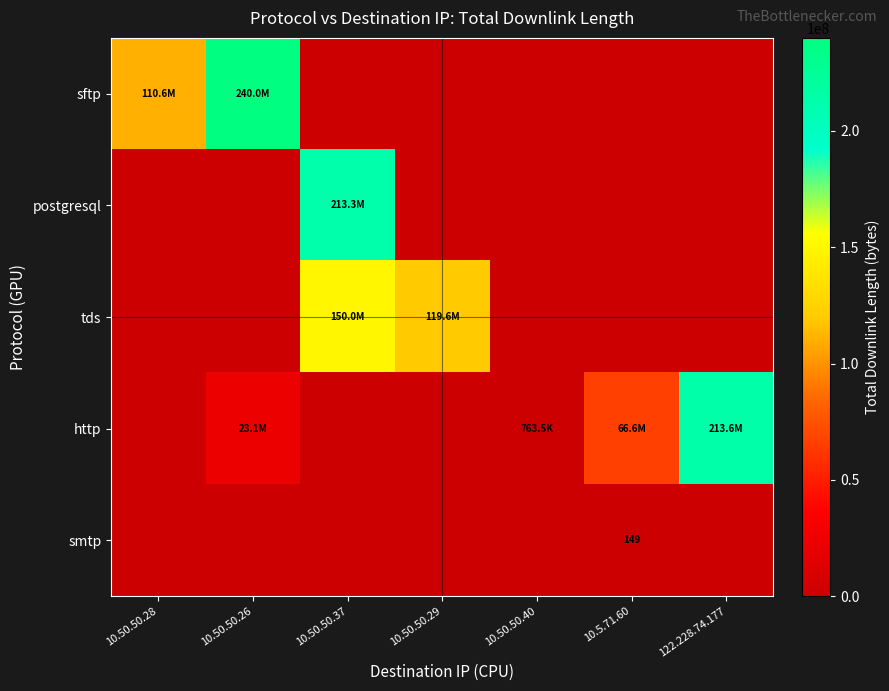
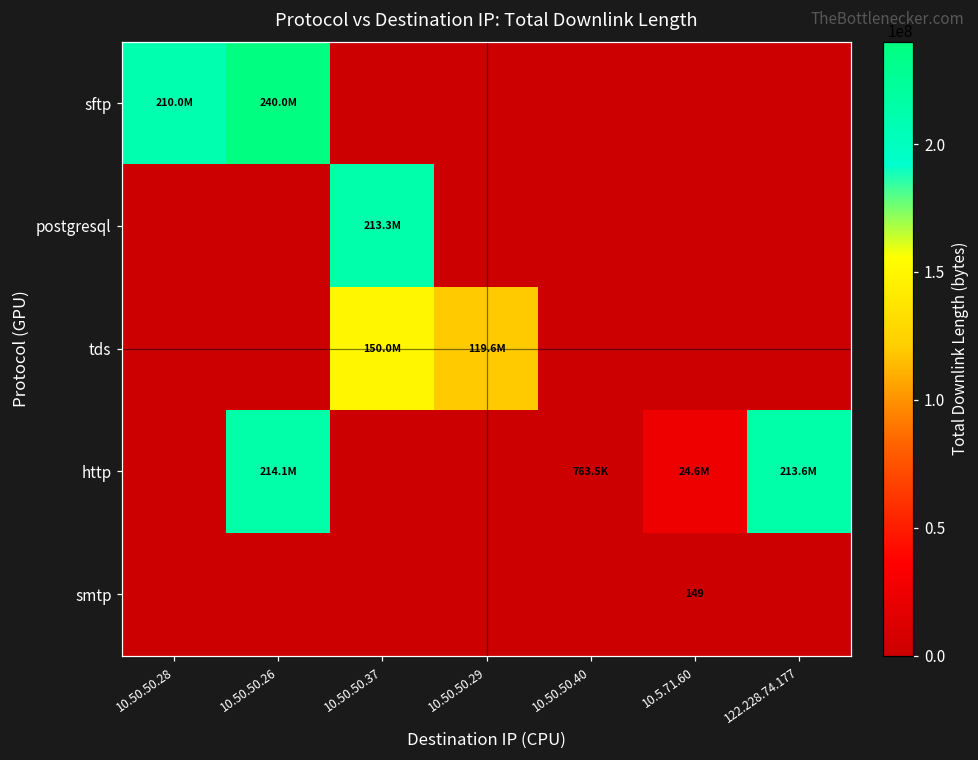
sftp, 10.50.50.28: 110.6M -> 210.0M
http, 10.50.50.26: 23.1M -> 214.1M
http, 10.5.71.60: 66.6M -> 24.6M
